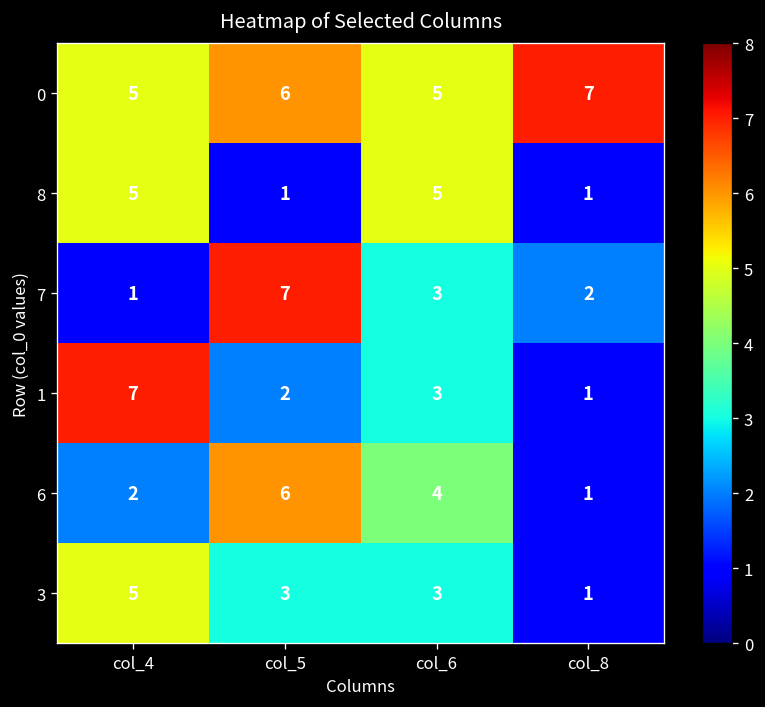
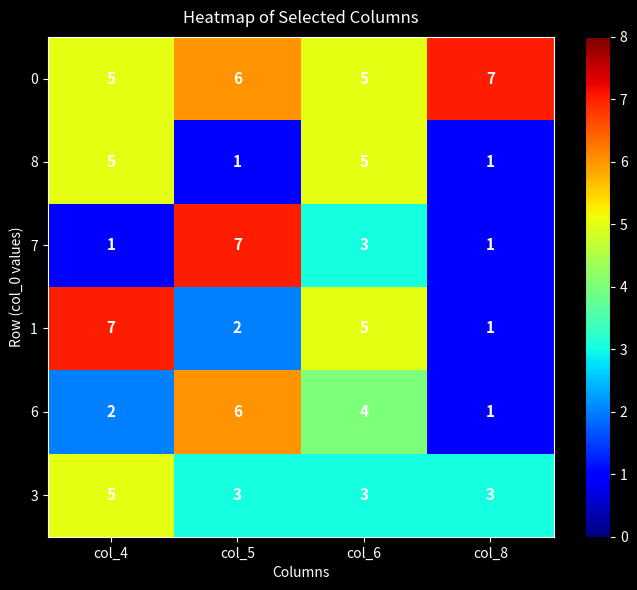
7, col_8: 2 -> 1
1, col_6: 3 -> 5
3, col_8: 1 -> 3
